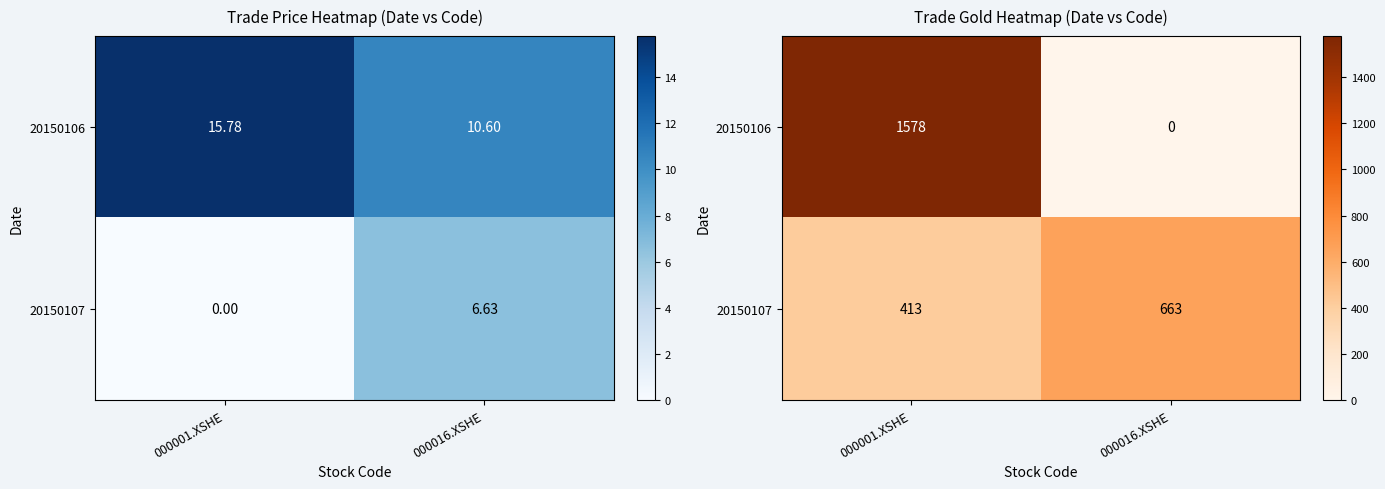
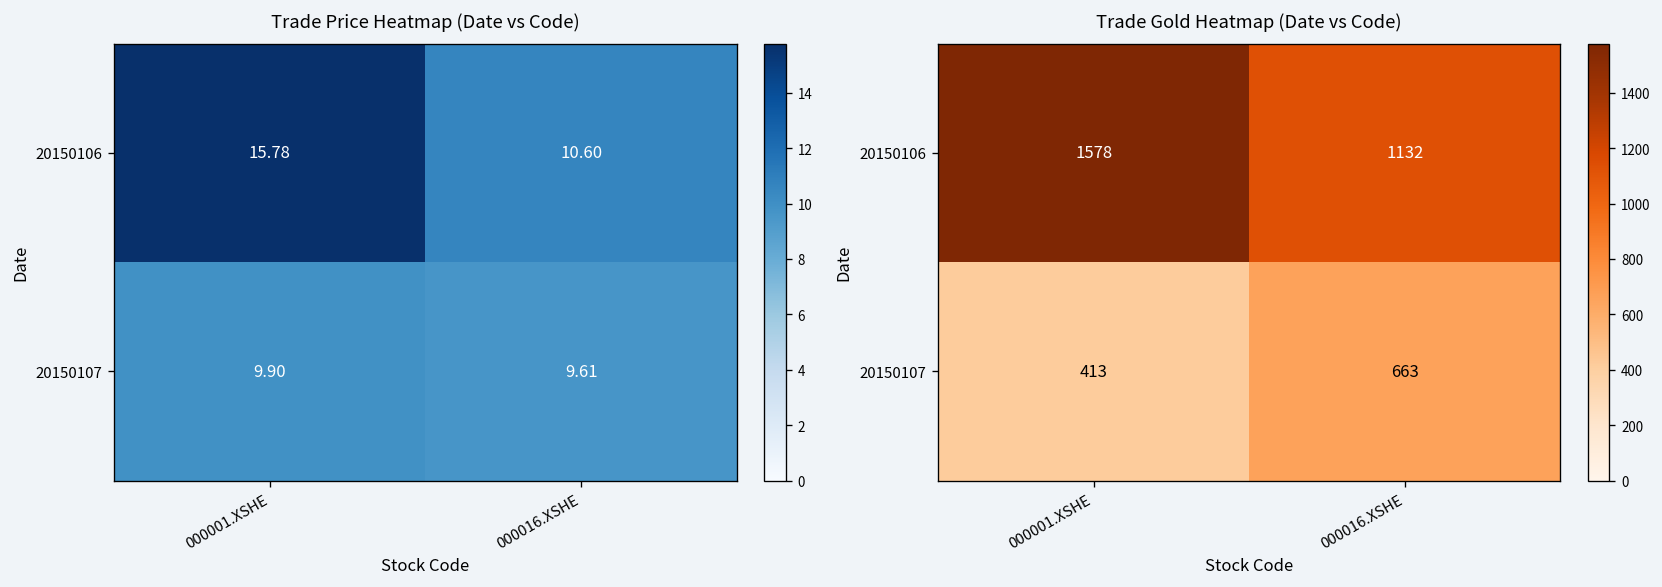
Trade Price Heatmap (Date vs Code), 20150107, 000001.XSHE: 0.00 -> 9.90
Trade Price Heatmap (Date vs Code), 20150107, 000016.XSHE: 6.63 -> 9.61
Trade Gold Heatmap (Date vs Code), 20150106, 000016.XSHE: 0 -> 1132
